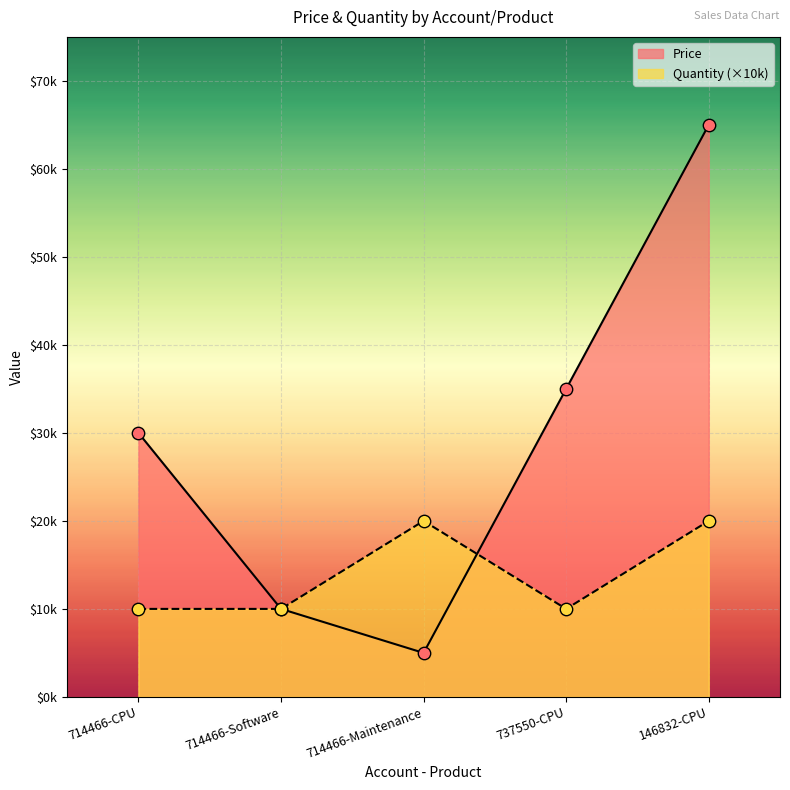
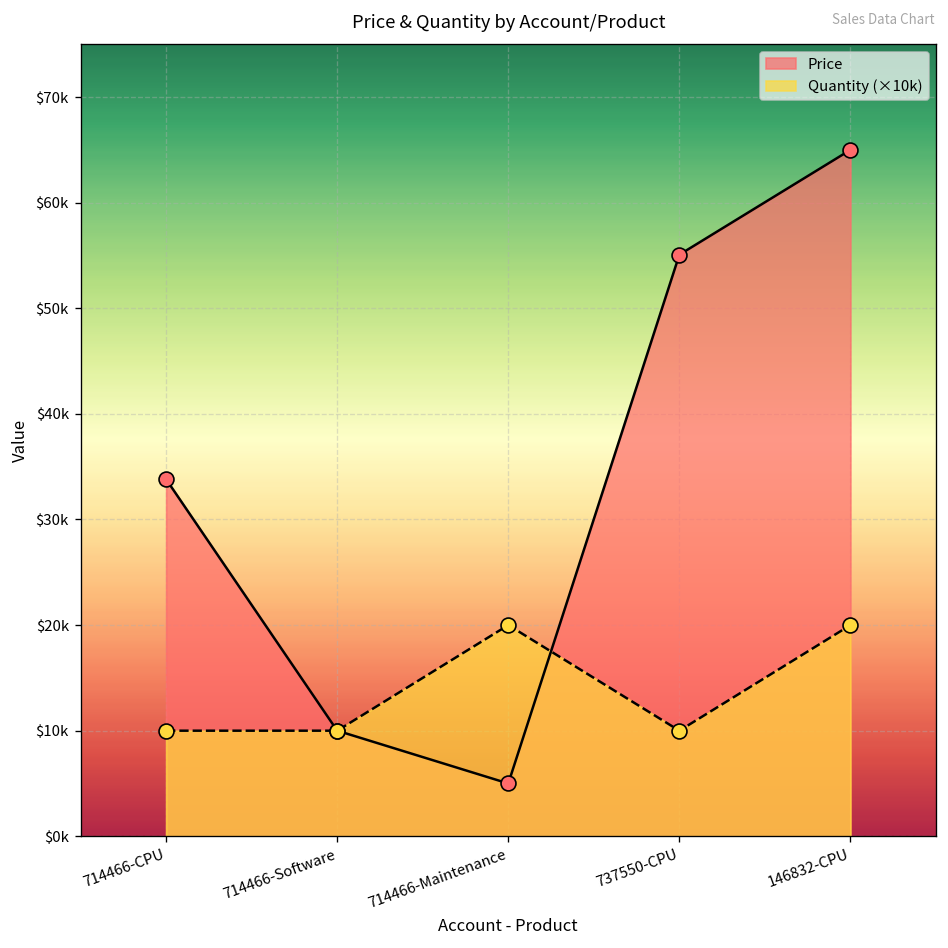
Price, 714466-CPU: $30000 -> $34000
Price, 737550-CPU: $35000 -> $55000
